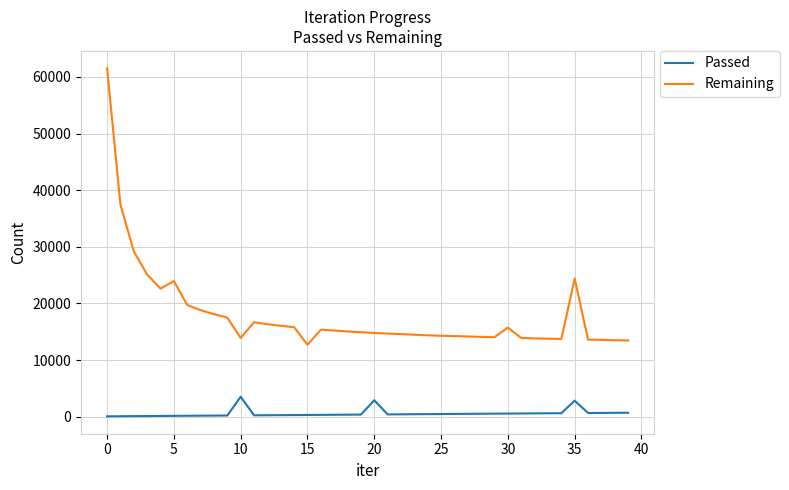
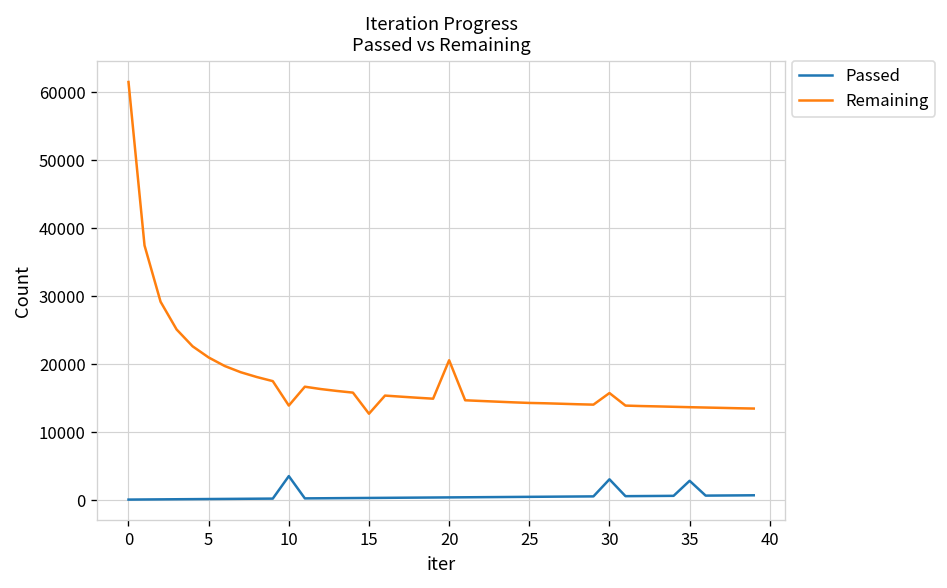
Remaining, 5: 24000 -> 21000
Passed, 20: 3000 -> 0
Remaining, 20: 15000 -> 21000
Passed, 30: 1000 -> 3000
Remaining, 35: 24000 -> 14000
